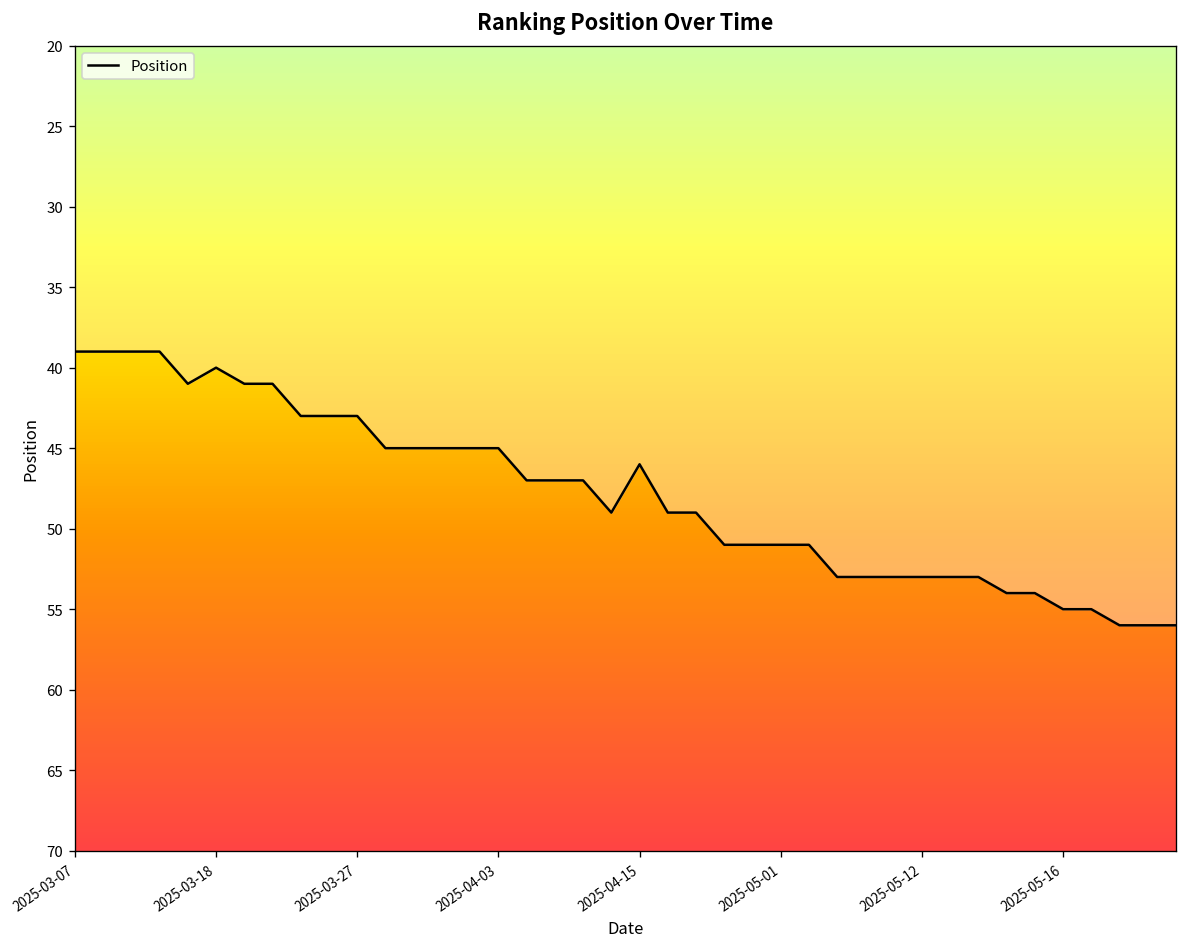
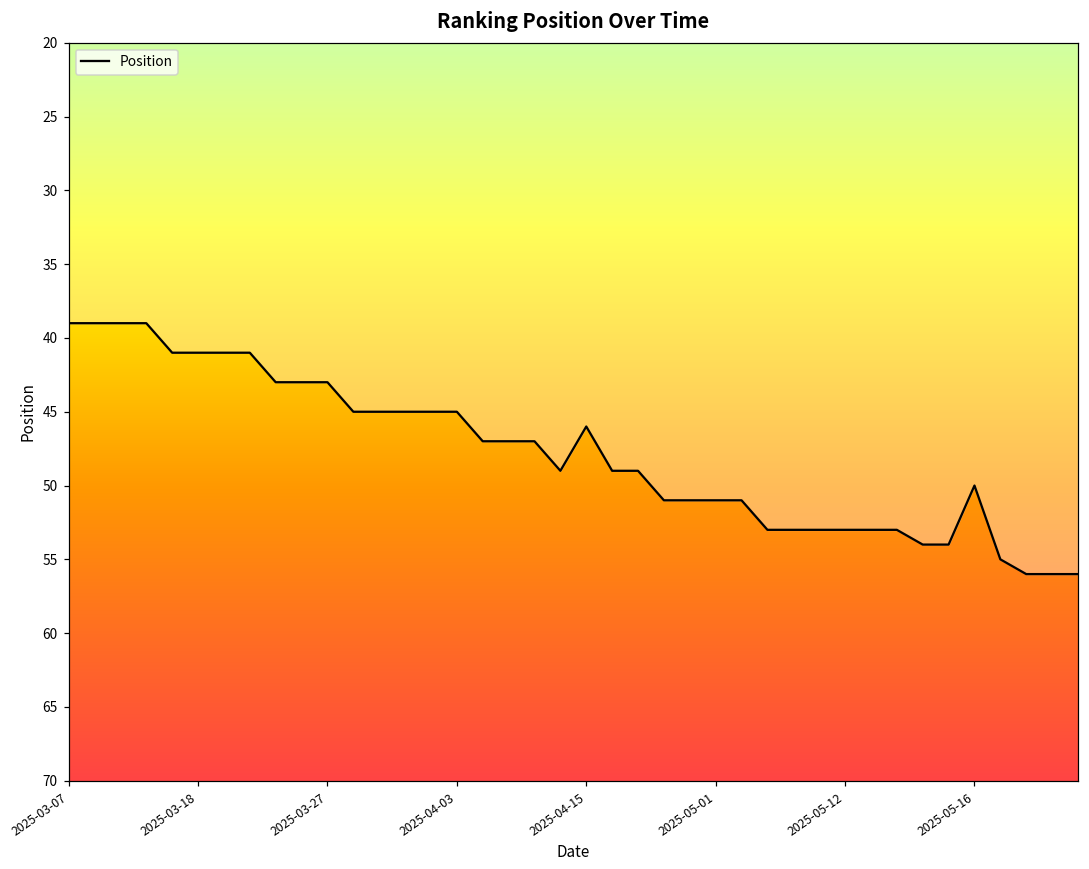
2025-03-18: 40 -> 41
2025-05-16: 55 -> 50
